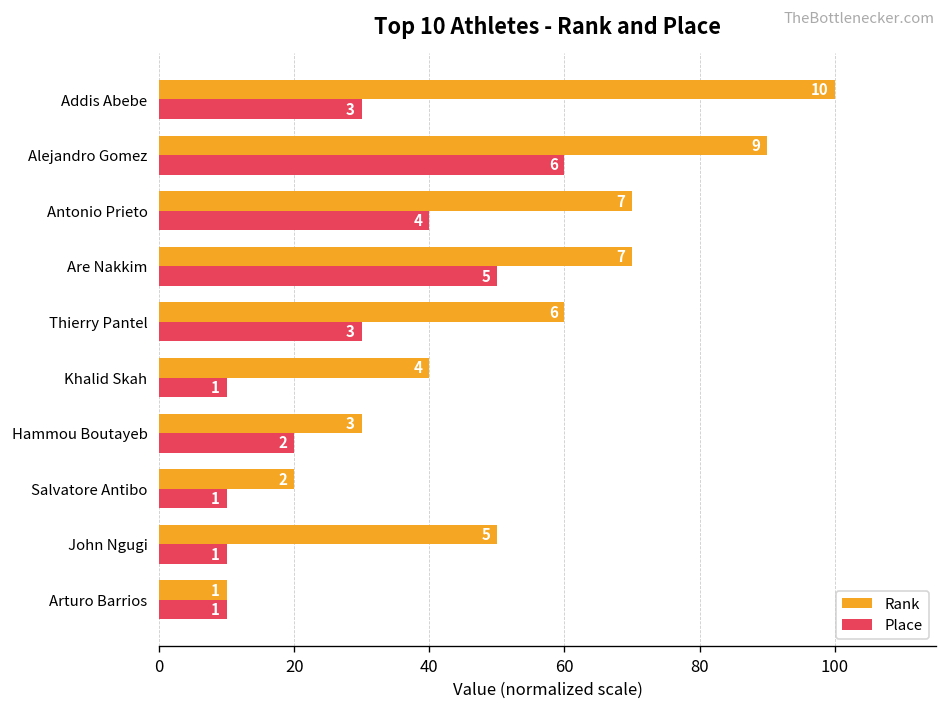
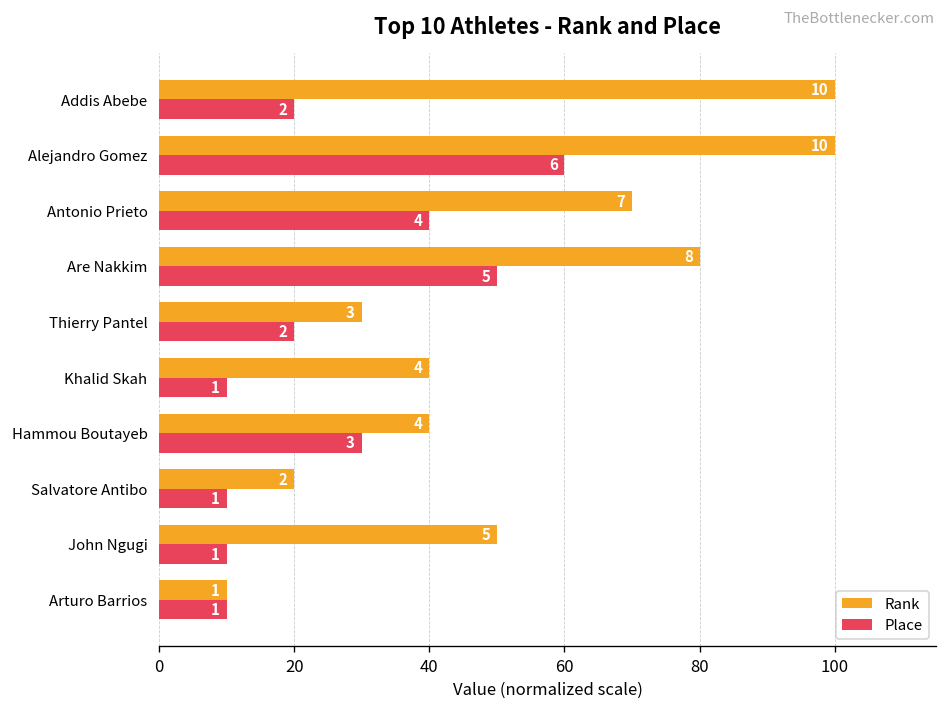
Place, Addis Abebe: 3 -> 2
Rank, Alejandro Gomez: 9 -> 10
Rank, Are Nakkim: 7 -> 8
Rank, Thierry Pantel: 6 -> 3
Place, Thierry Pantel: 3 -> 2
Rank, Hammou Boutayeb: 3 -> 4
Place, Hammou Boutayeb: 2 -> 3
